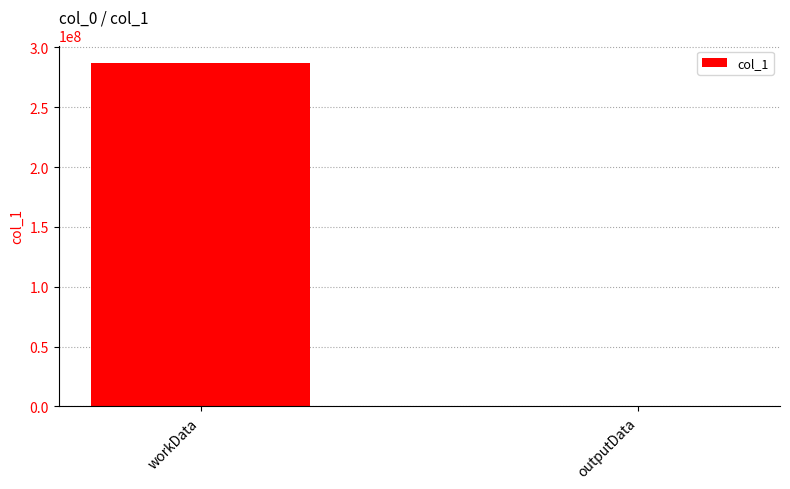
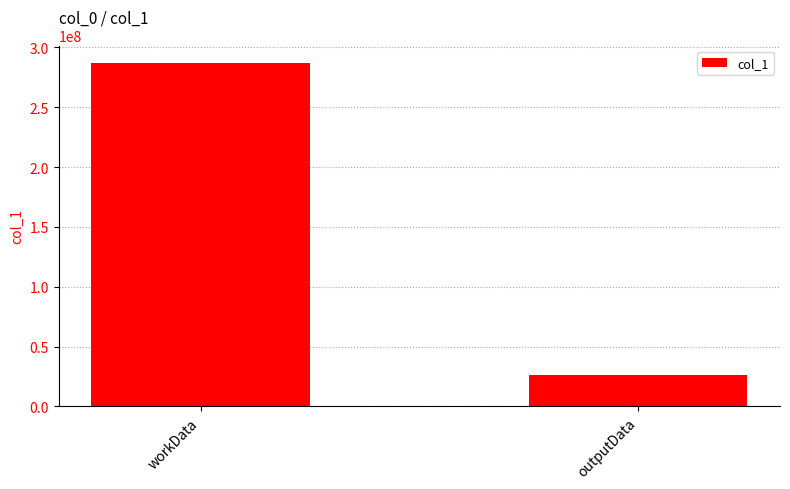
outputData: 0 -> 26000000
